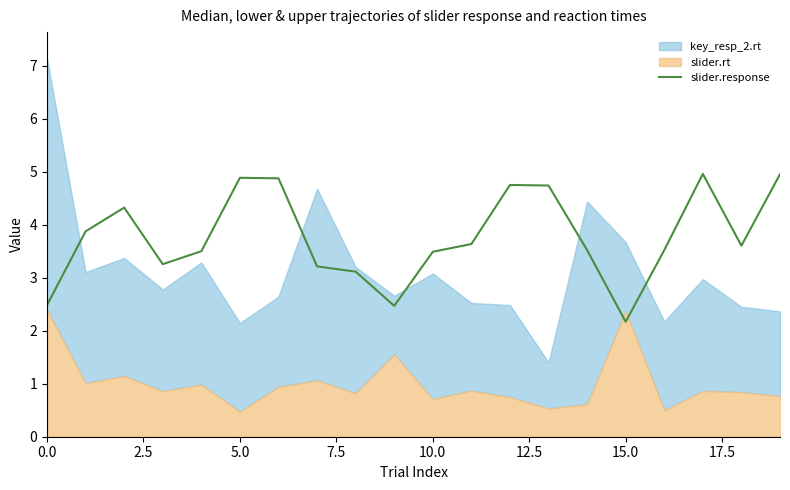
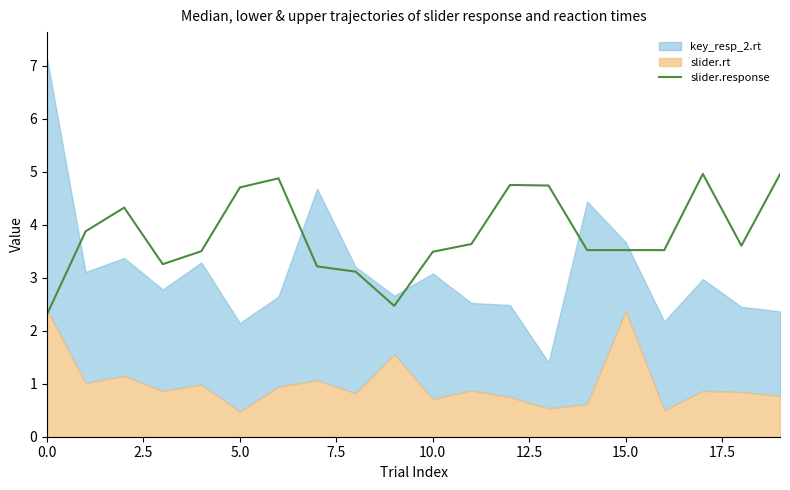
slider.response, 0.0: 2.5 -> 2.3
slider.response, 5.0: 4.9 -> 4.7
slider.response, 15.0: 2.2 -> 3.5
